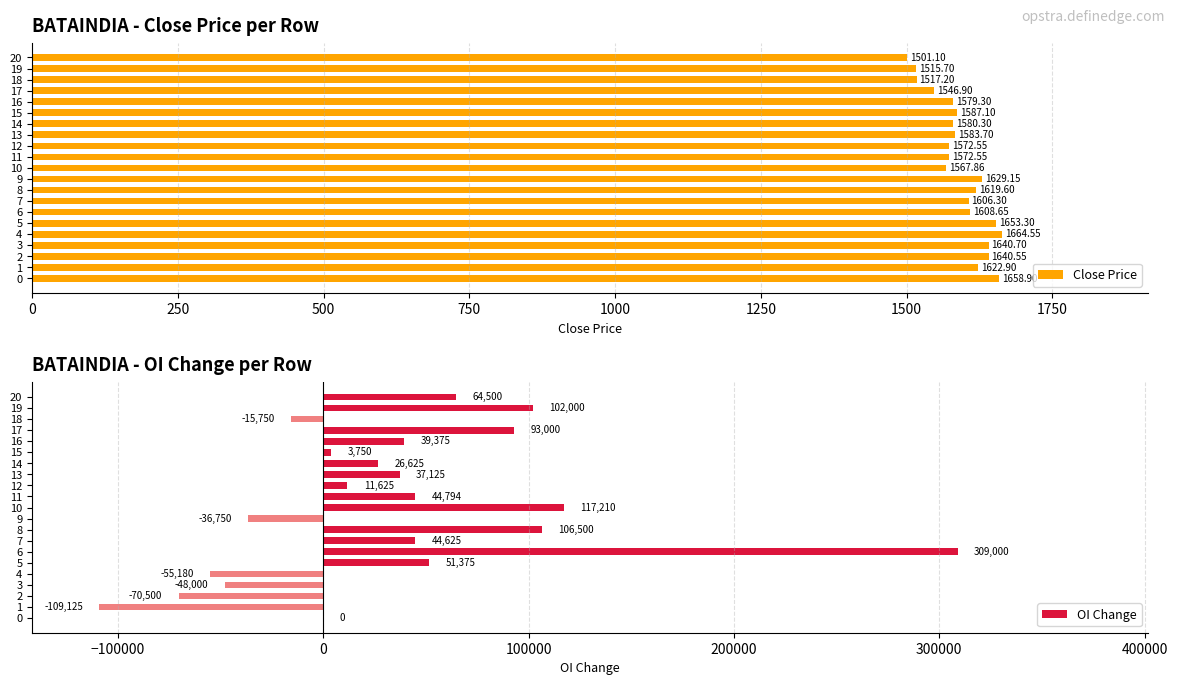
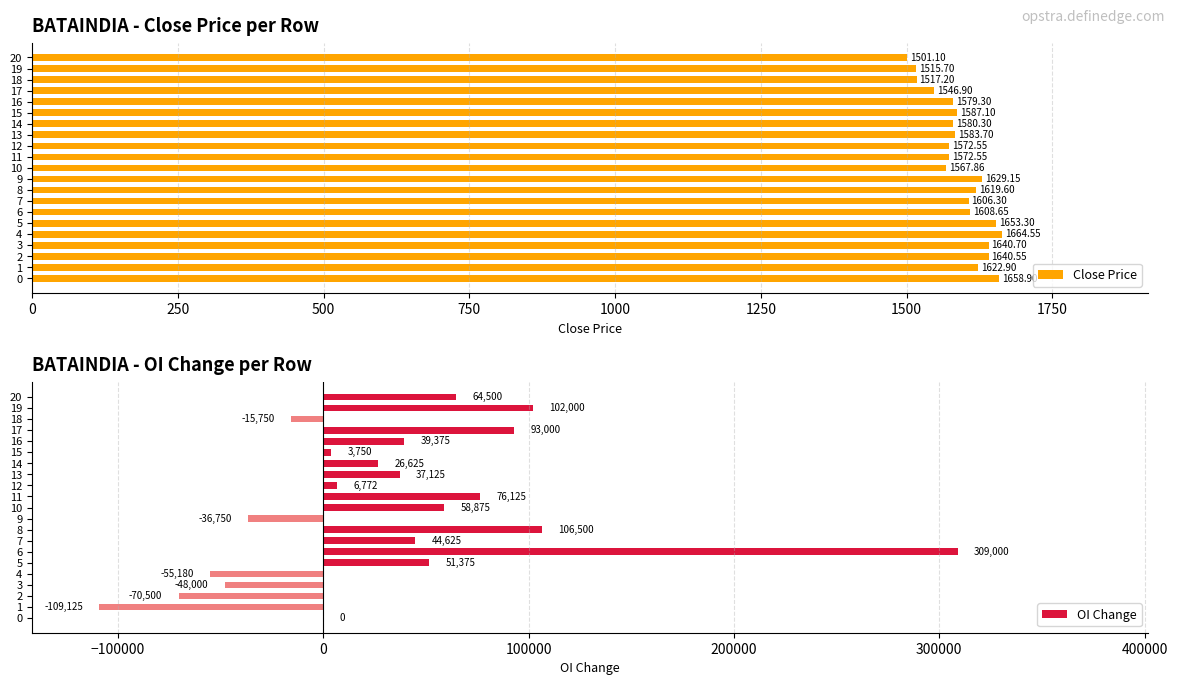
BATAINDIA - OI Change per Row, 12: 11,625 -> 6,772
BATAINDIA - OI Change per Row, 11: 44,794 -> 76,125
BATAINDIA - OI Change per Row, 10: 117,210 -> 58,875
